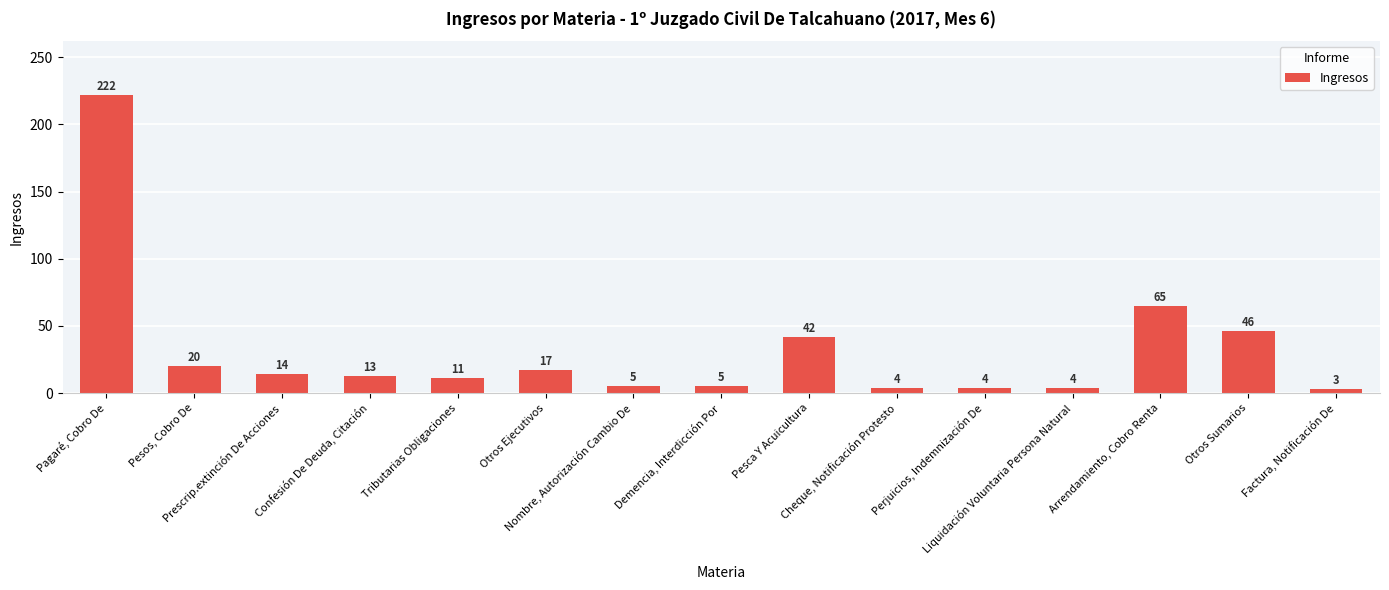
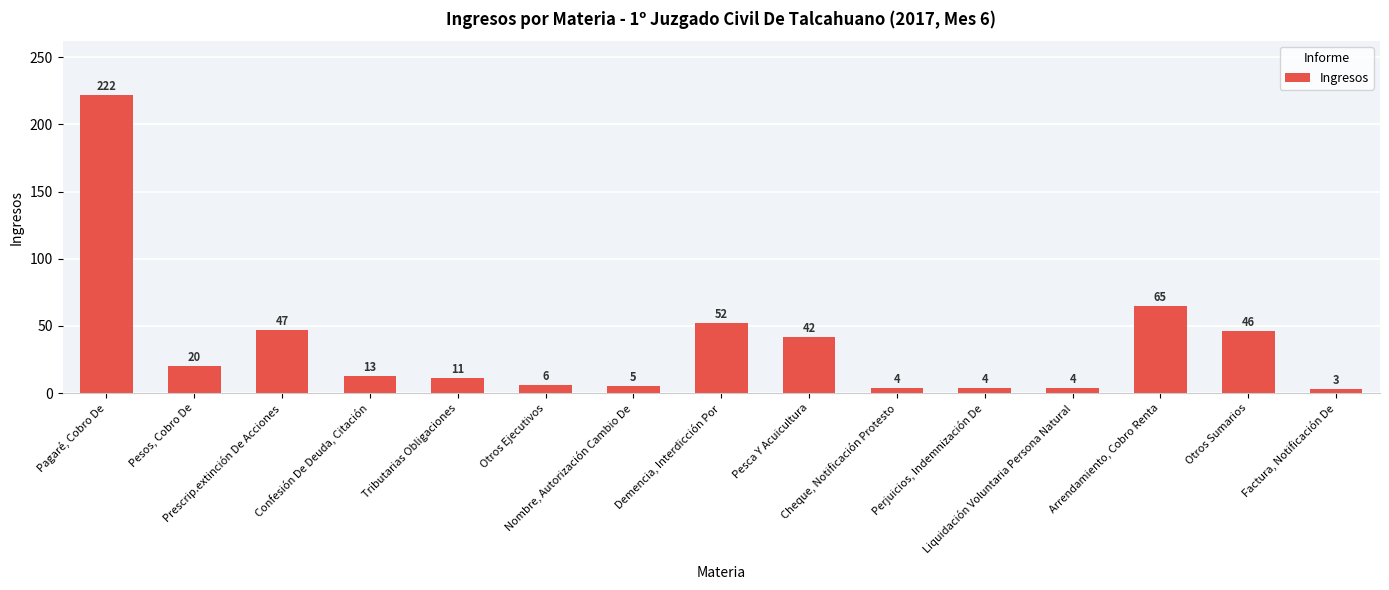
Prescrip.extinción De Acciones: 14 -> 47
Otros Ejecutivos: 17 -> 6
Demencia, Interdicción Por: 5 -> 52
